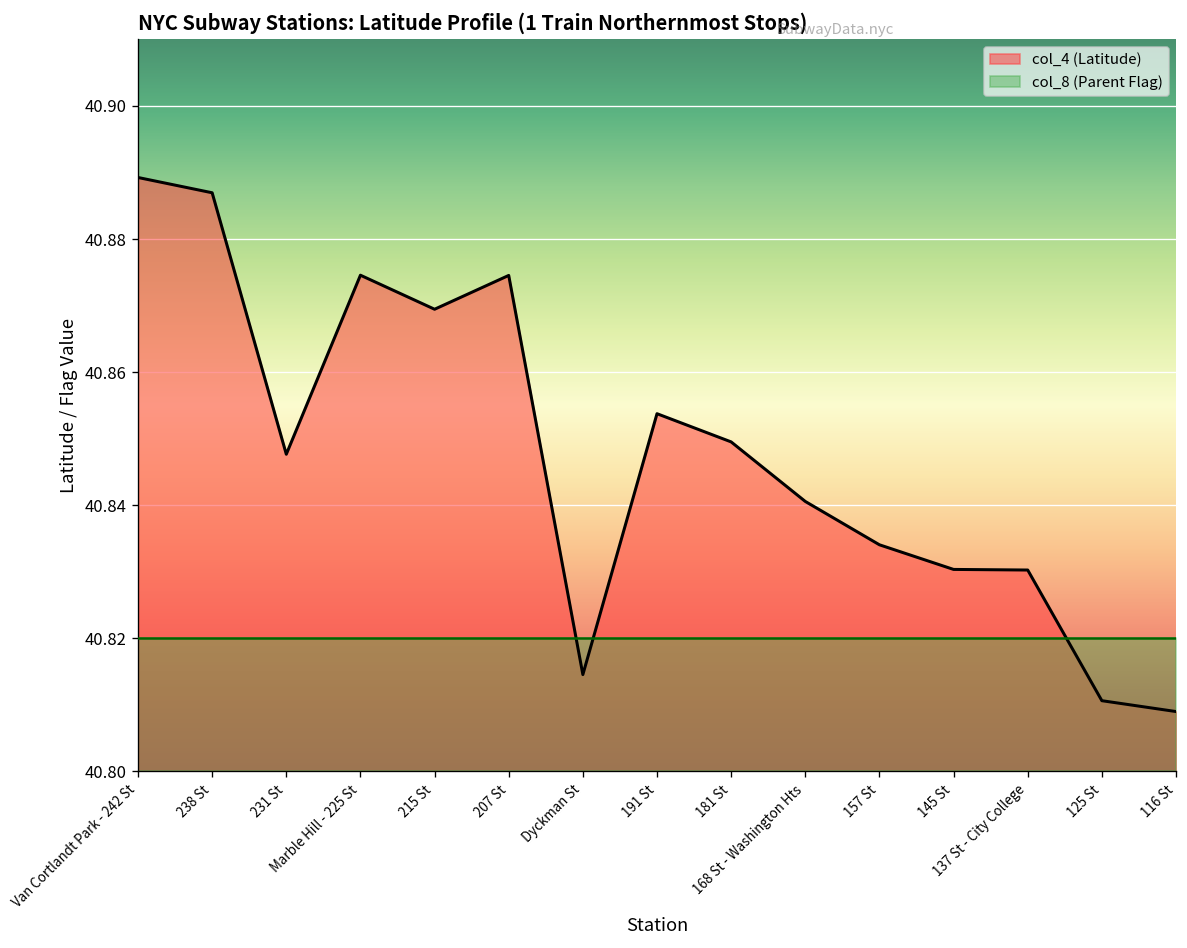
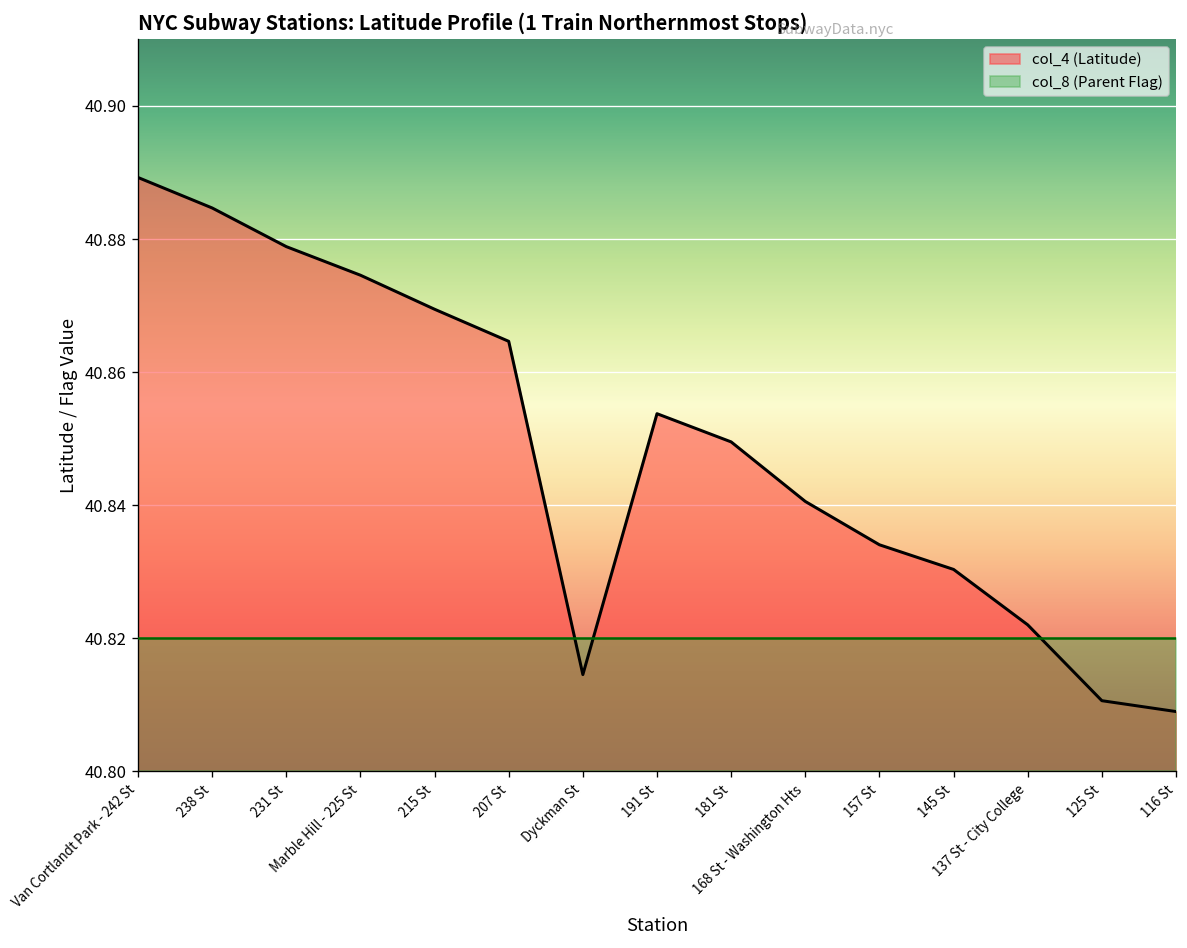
col_4 (Latitude), 238 St: 40.887 -> 40.885
col_4 (Latitude), 231 St: 40.848 -> 40.879
col_4 (Latitude), 207 St: 40.875 -> 40.865
col_4 (Latitude), 137 St - City College: 40.830 -> 40.822
